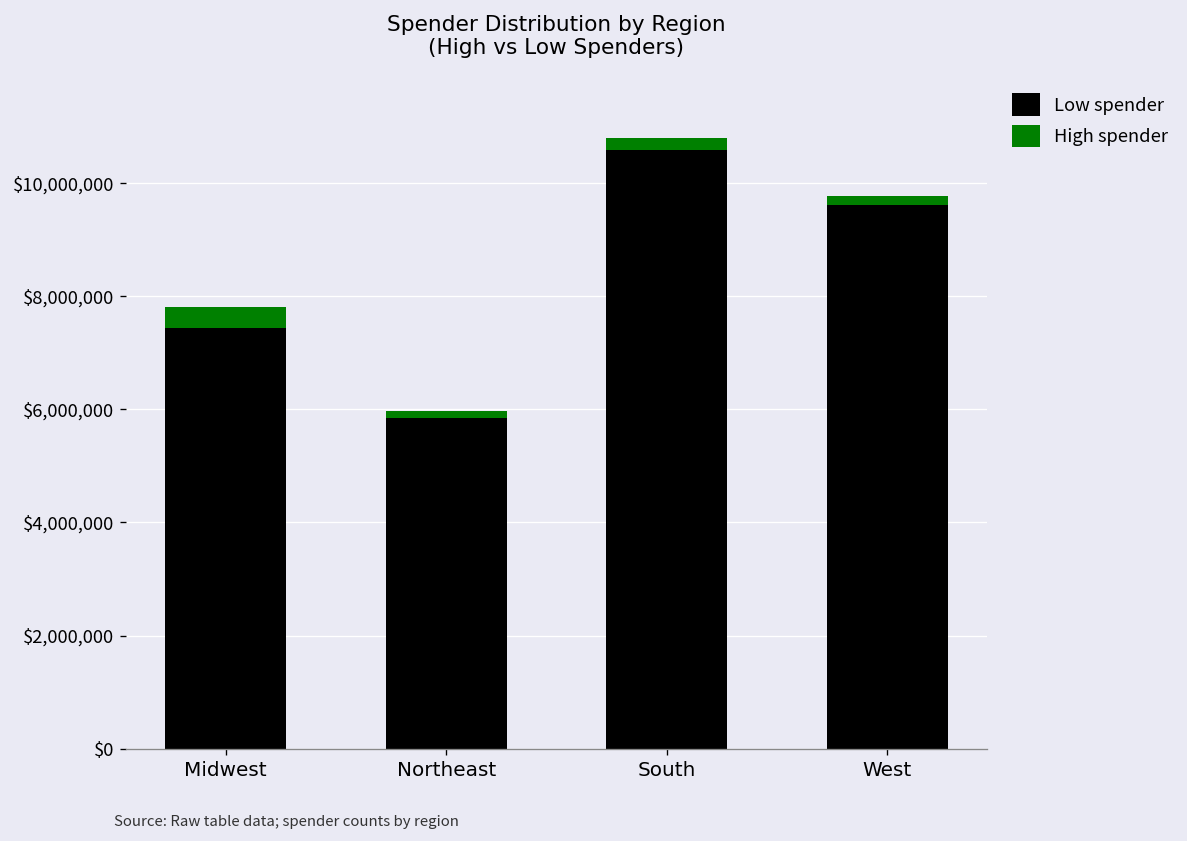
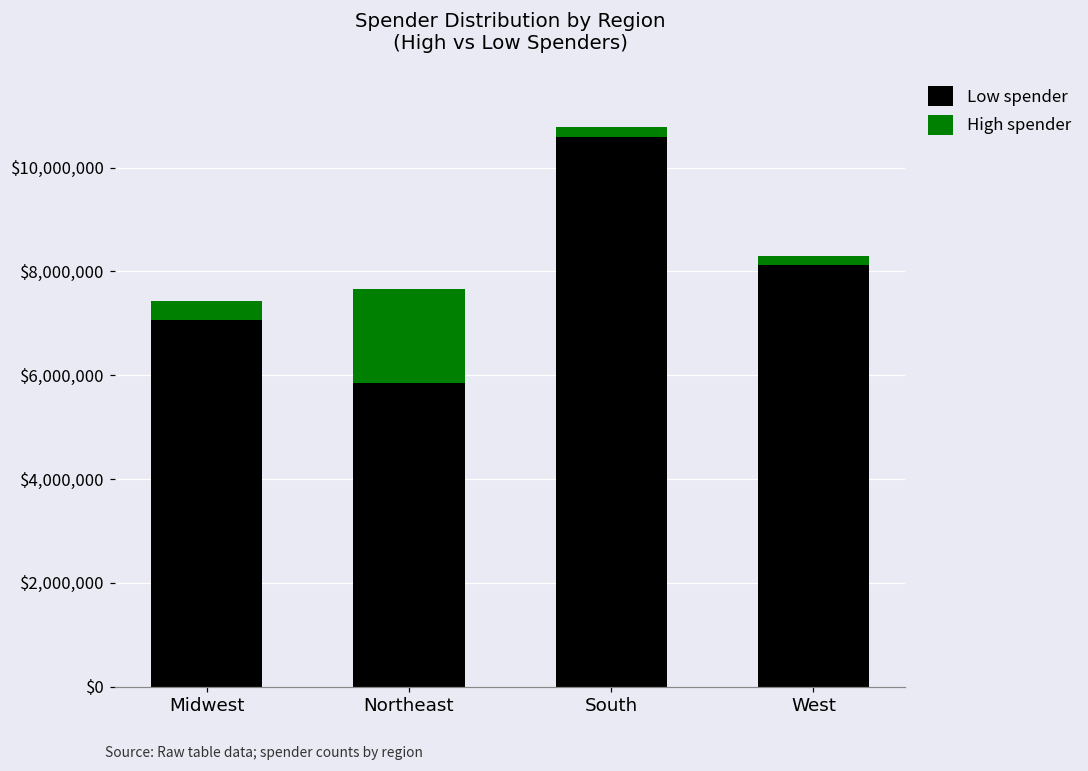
Low spender, Midwest: $7,400,000 -> $7,100,000
High spender, Northeast: $100,000 -> $1,800,000
Low spender, West: $9,600,000 -> $8,100,000
